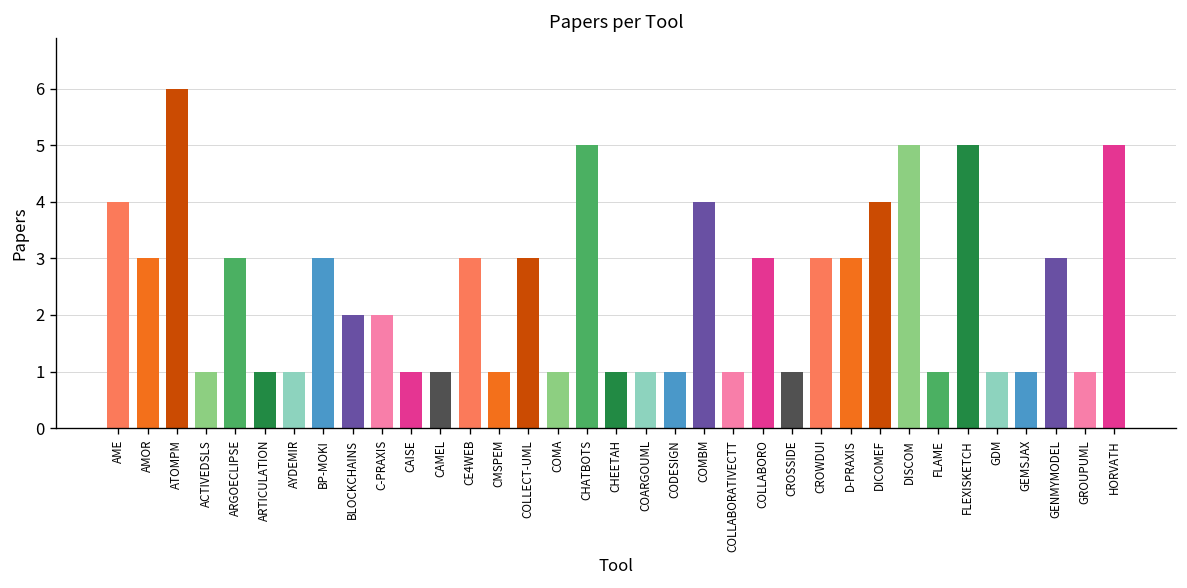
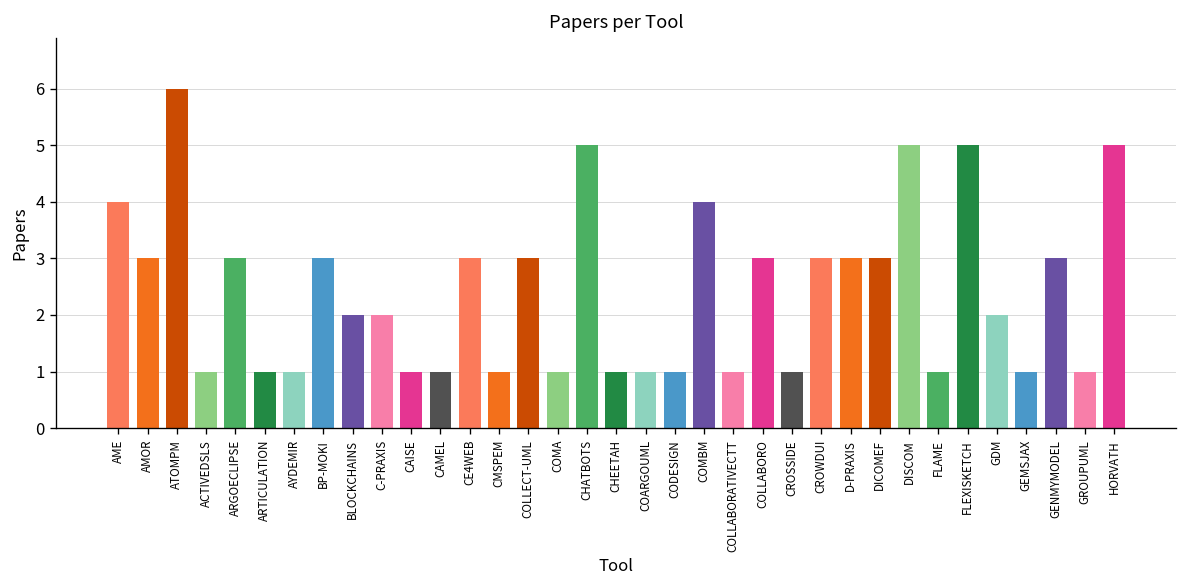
DICOMEF: 4 -> 3
GDM: 1 -> 2
